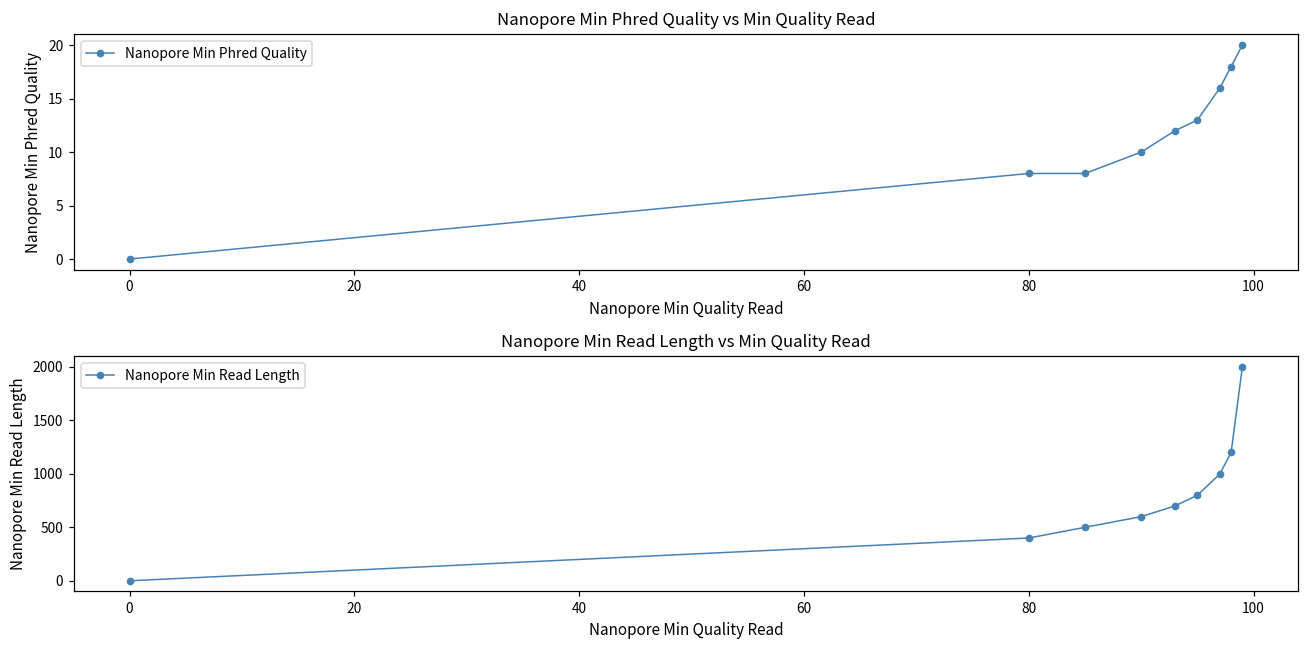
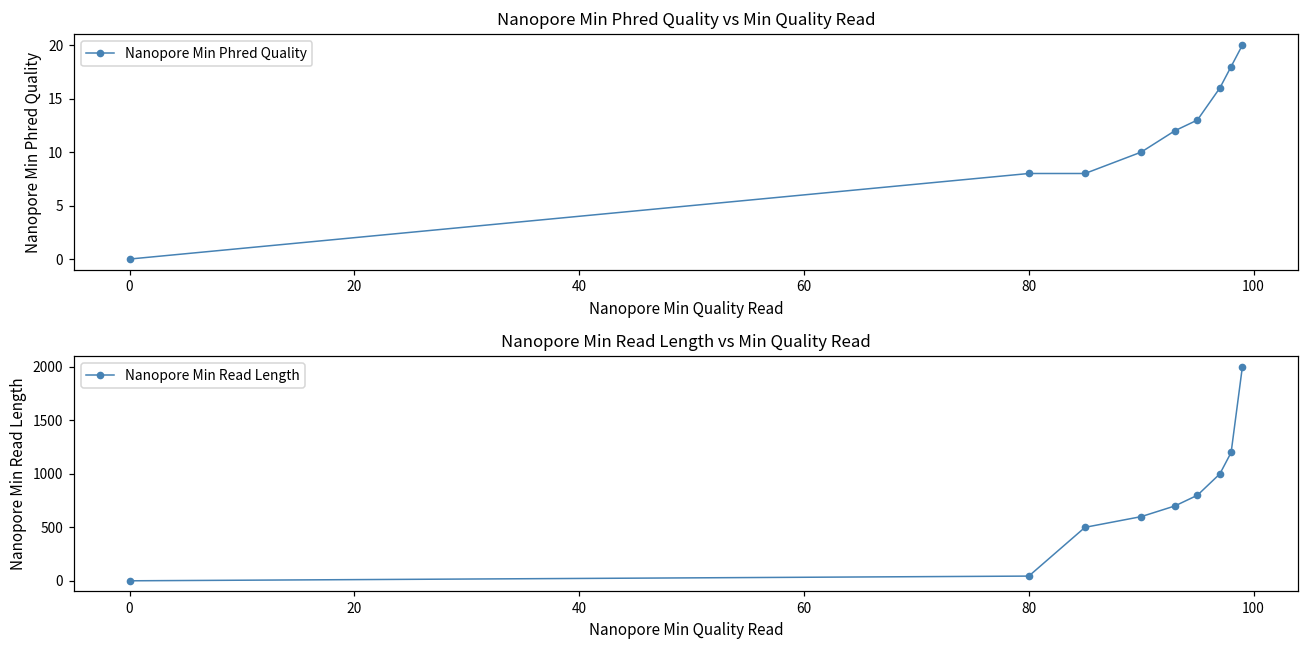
Nanopore Min Read Length vs Min Quality Read, 80: 400 -> 0
